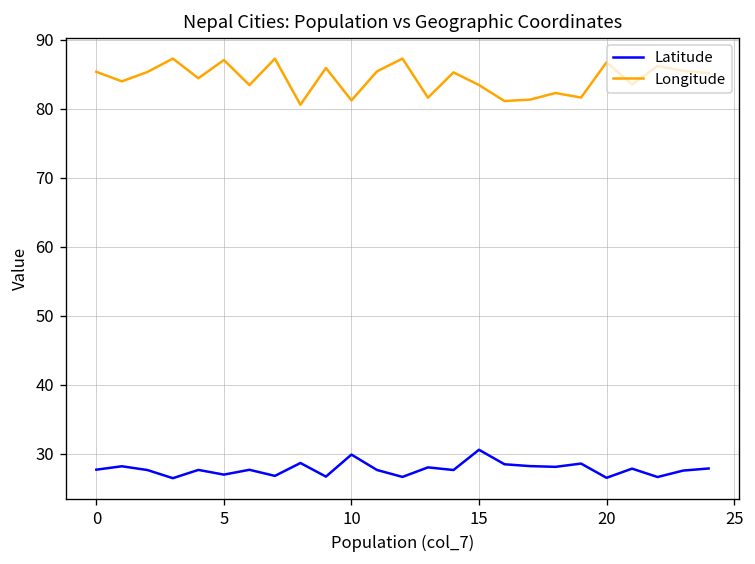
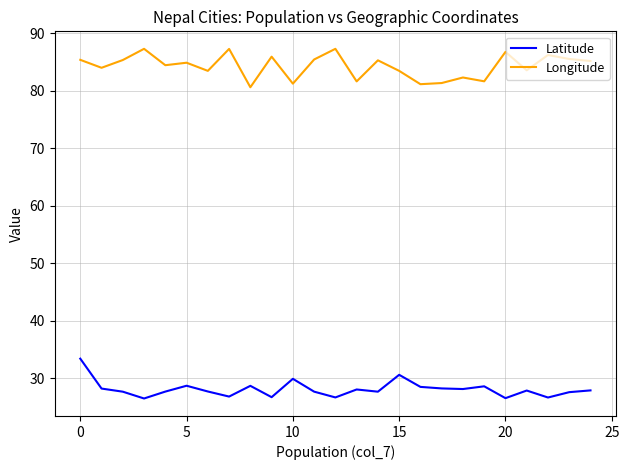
Latitude, 0: 28 -> 33
Latitude, 5: 27 -> 29
Longitude, 5: 87 -> 85
